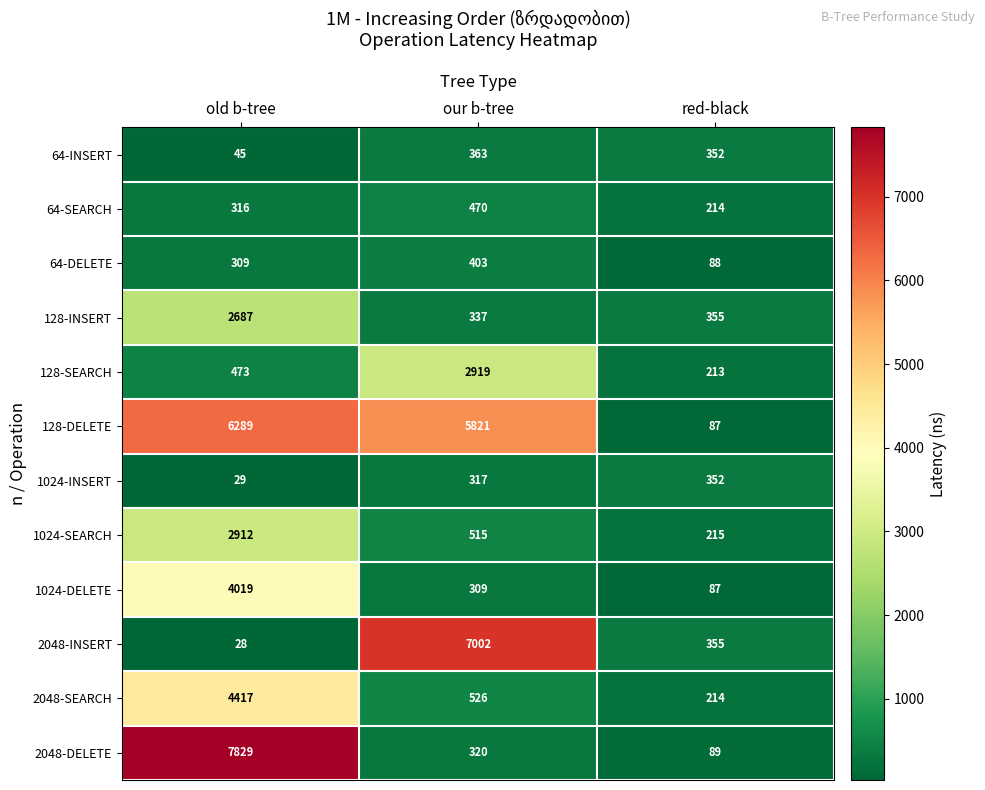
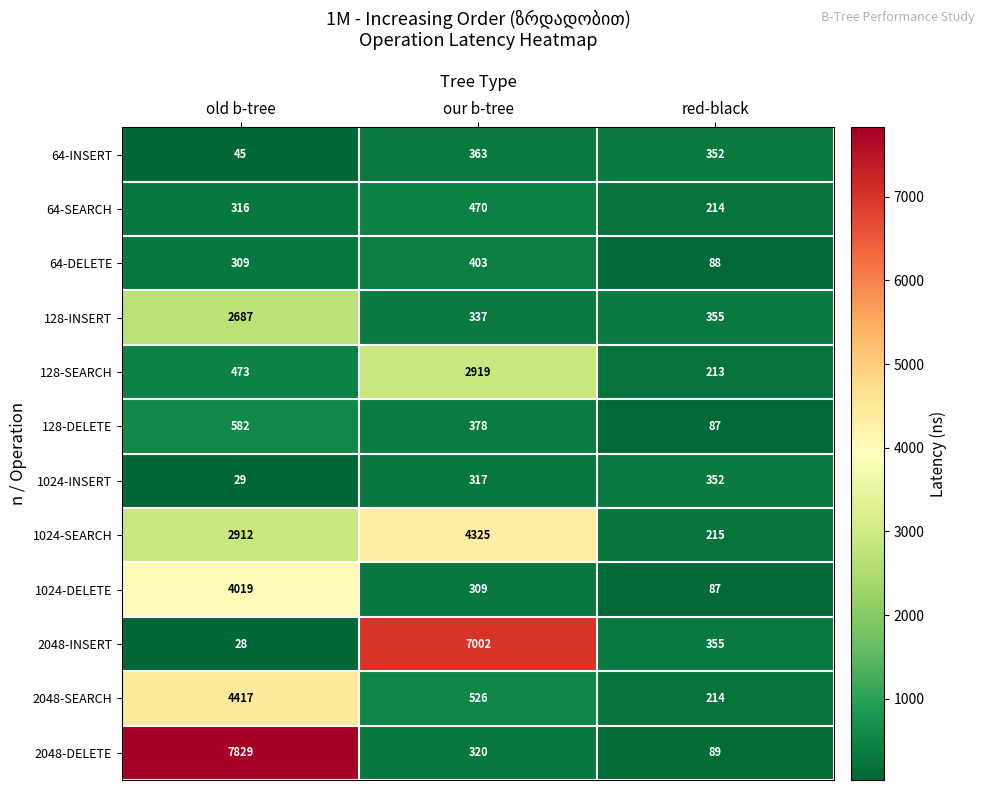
128-DELETE, old b-tree: 6289 -> 582
128-DELETE, our b-tree: 5821 -> 378
1024-SEARCH, our b-tree: 515 -> 4325
